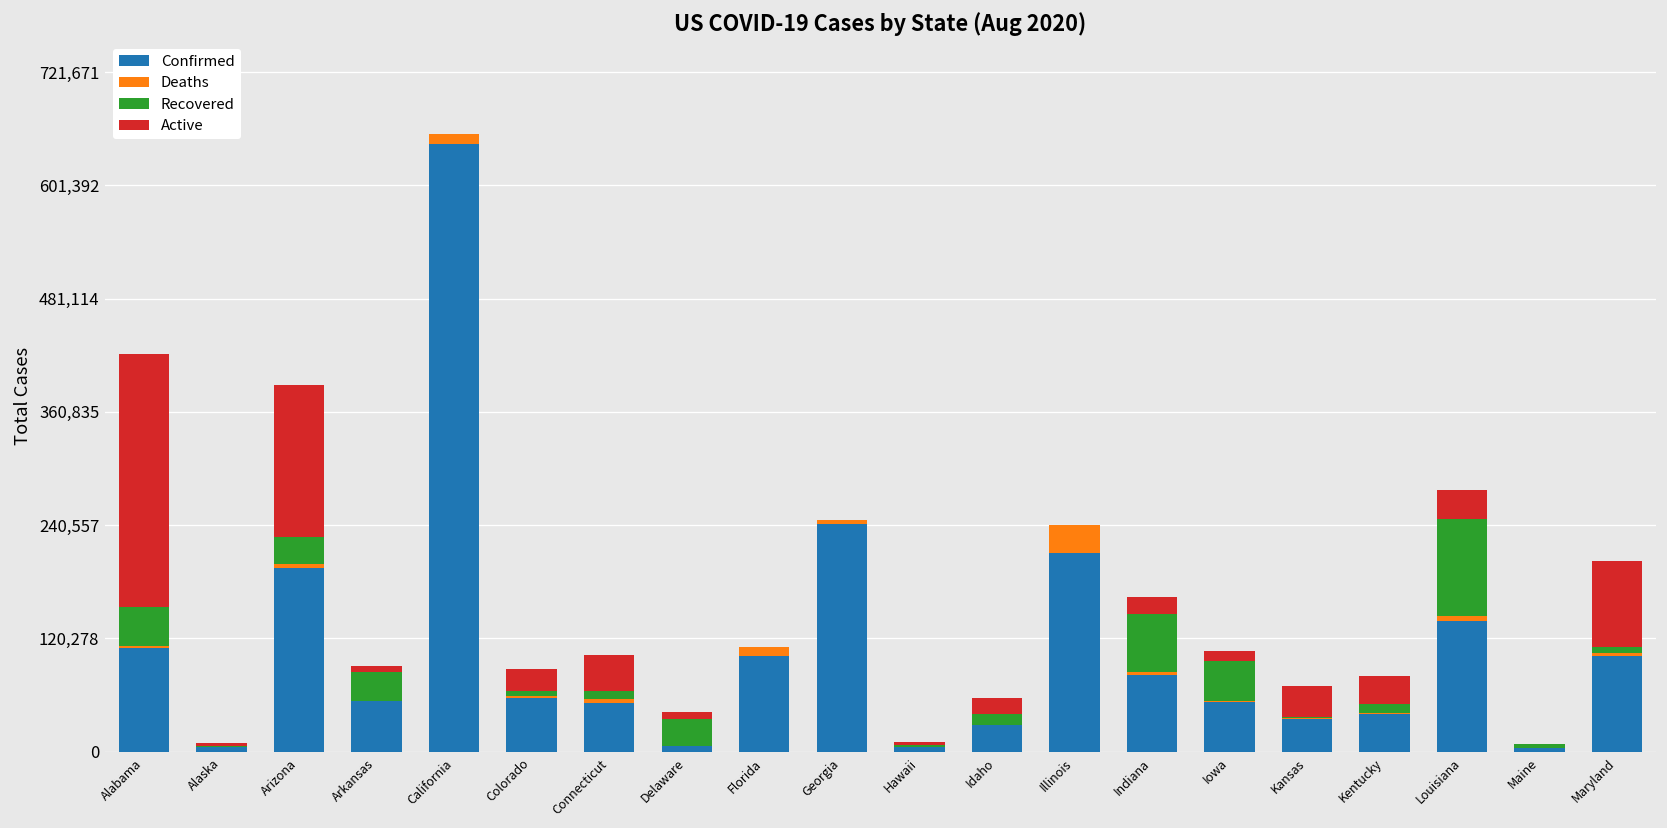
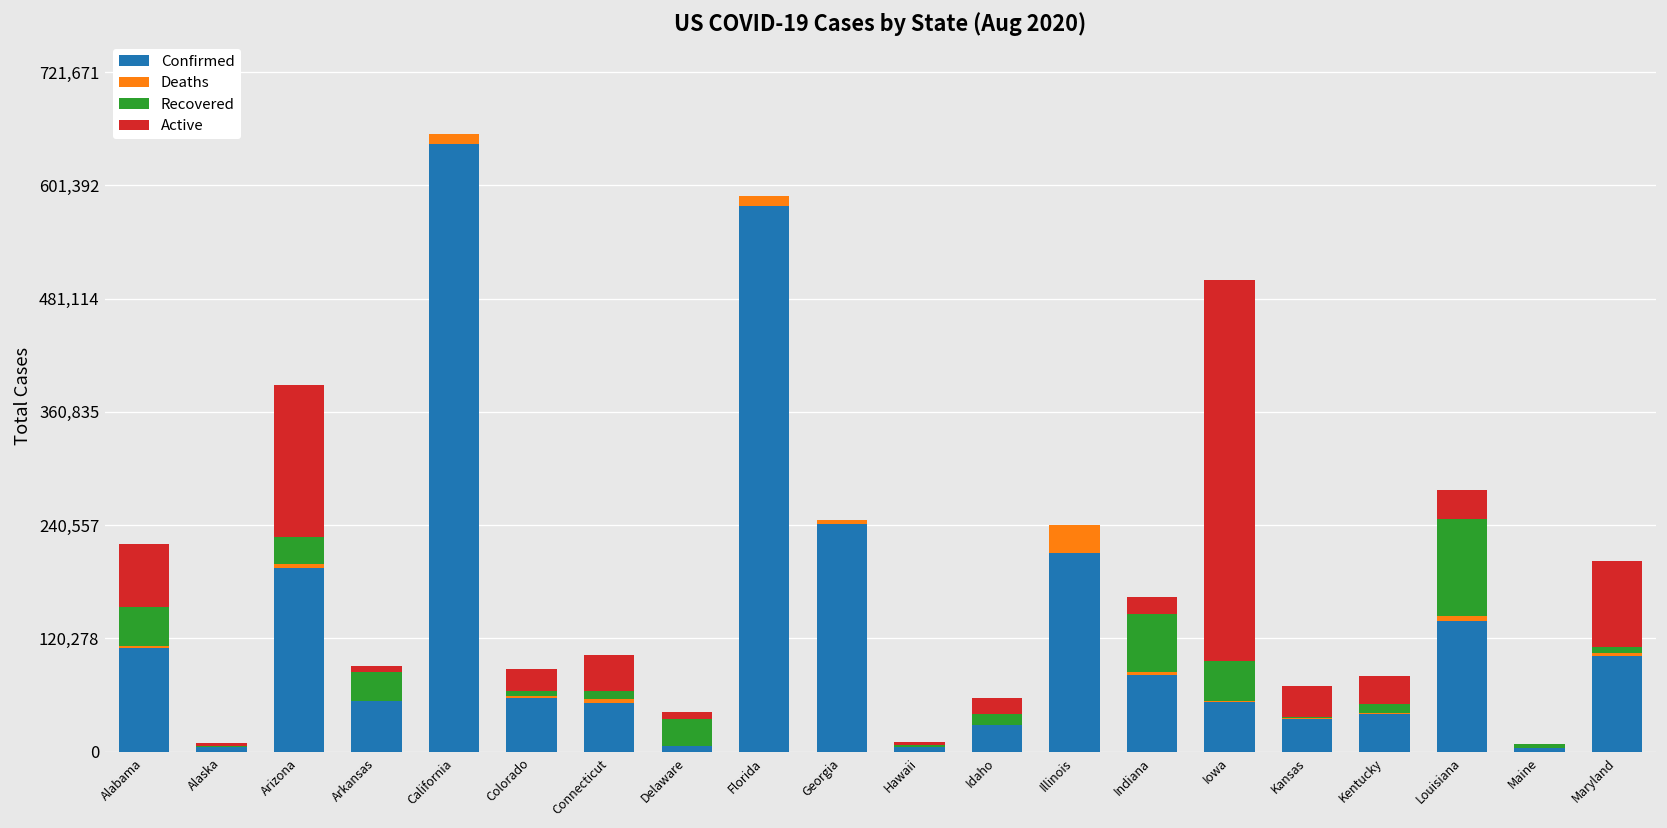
Active, Alabama: 270,000 -> 70,000
Confirmed, Florida: 100,000 -> 580,000
Active, Iowa: 10,000 -> 400,000
